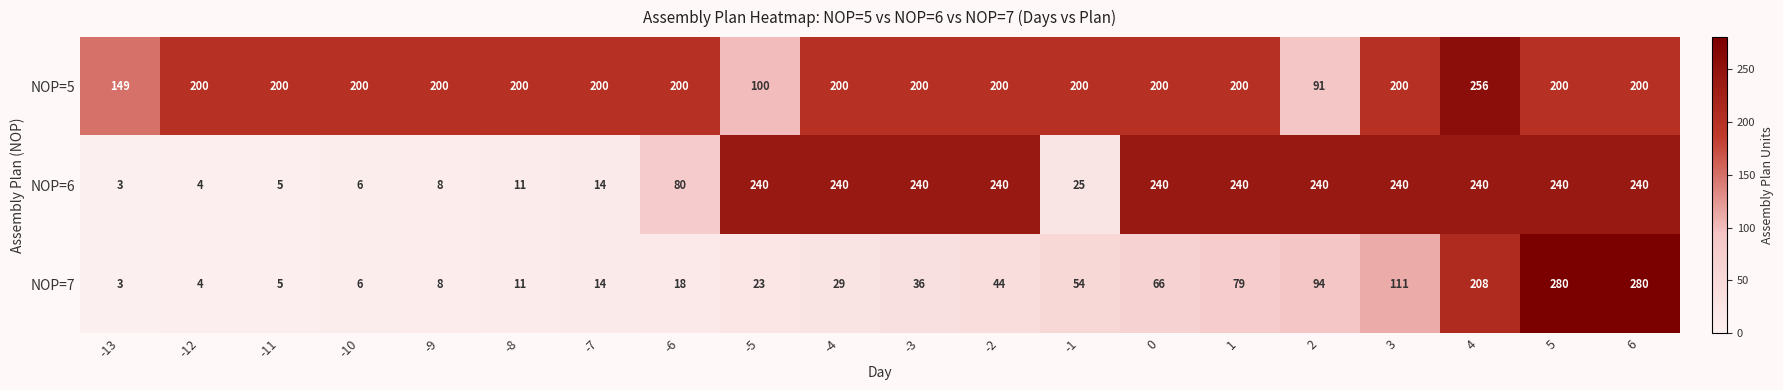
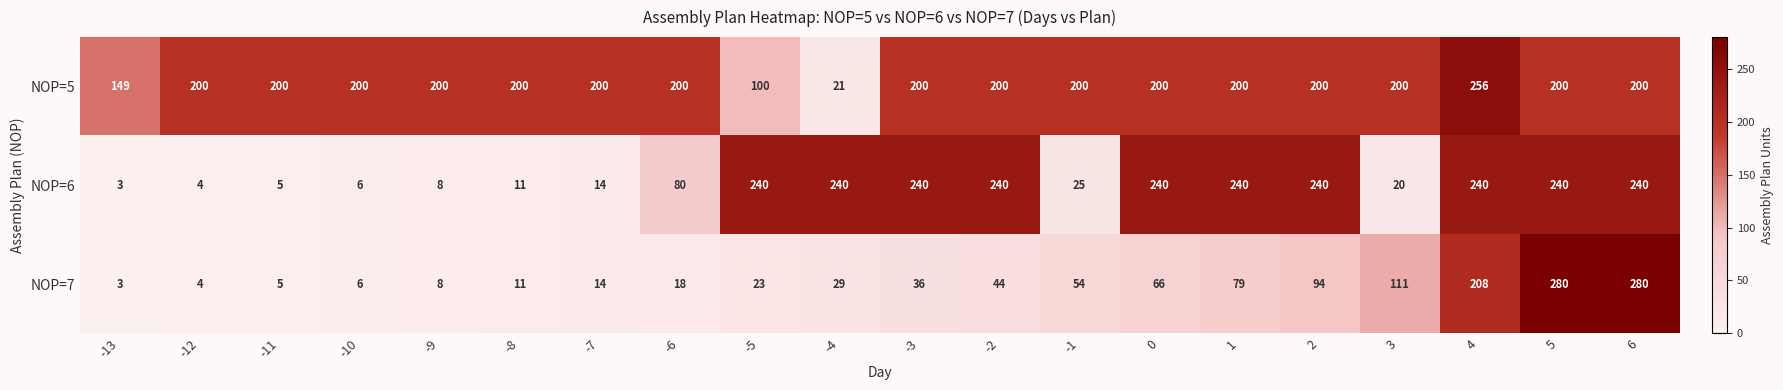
NOP=5, -4: 200 -> 21
NOP=5, 2: 91 -> 200
NOP=6, 3: 240 -> 20
